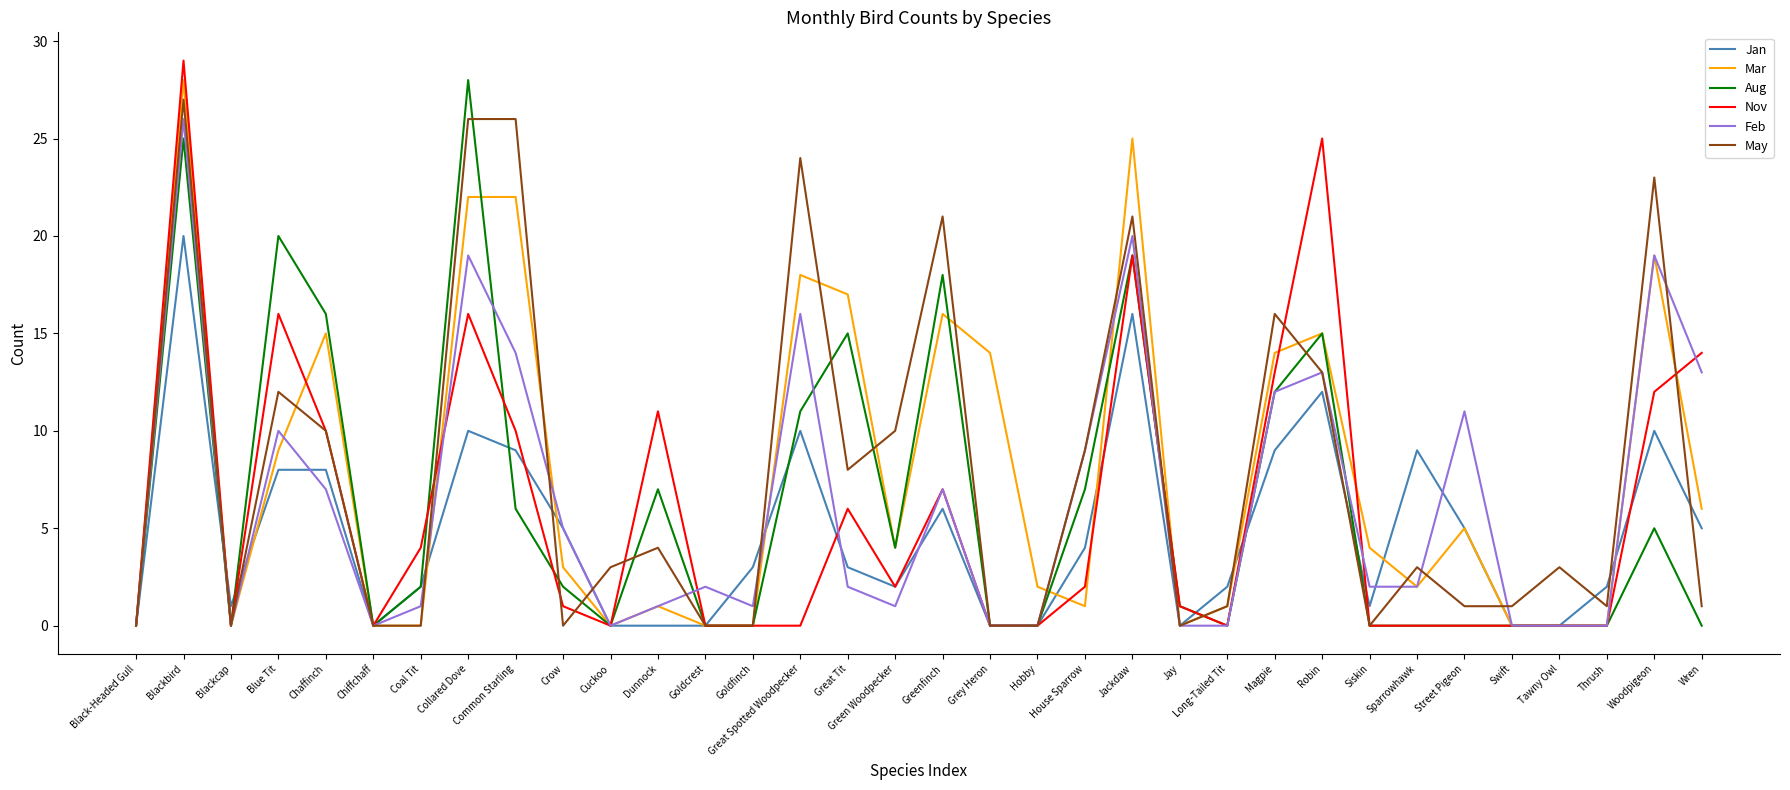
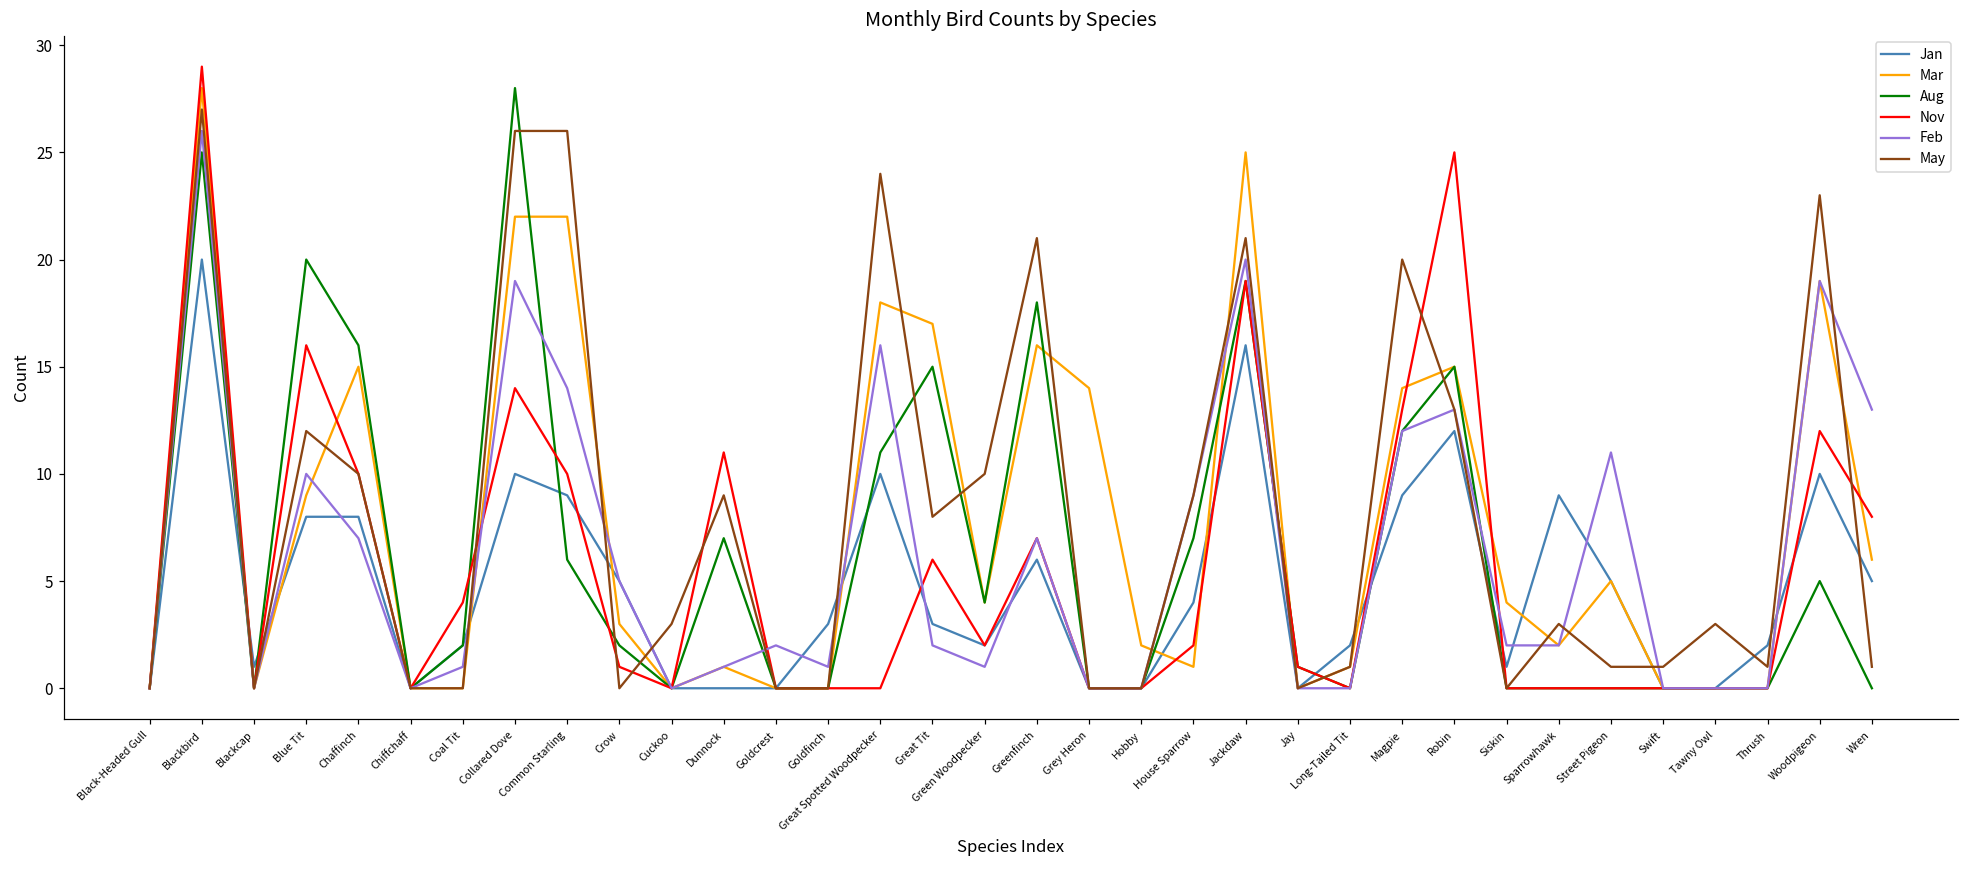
Nov, Collared Dove: 16 -> 14
May, Dunnock: 4 -> 9
May, Magpie: 16 -> 20
Nov, Wren: 14 -> 8
